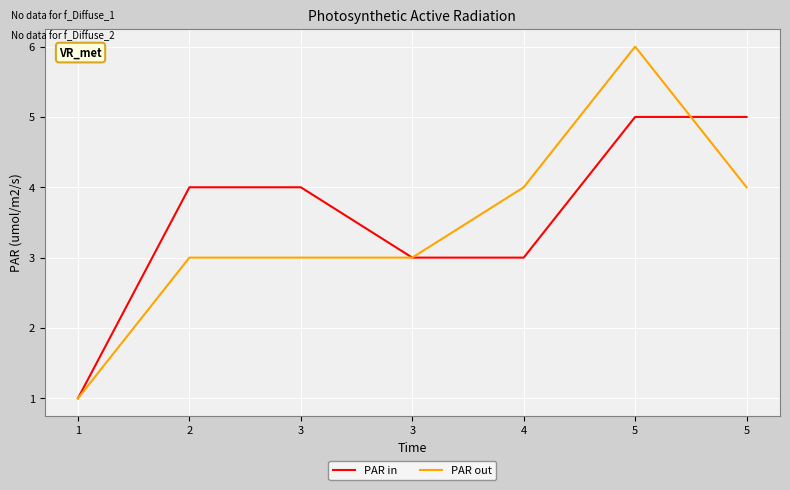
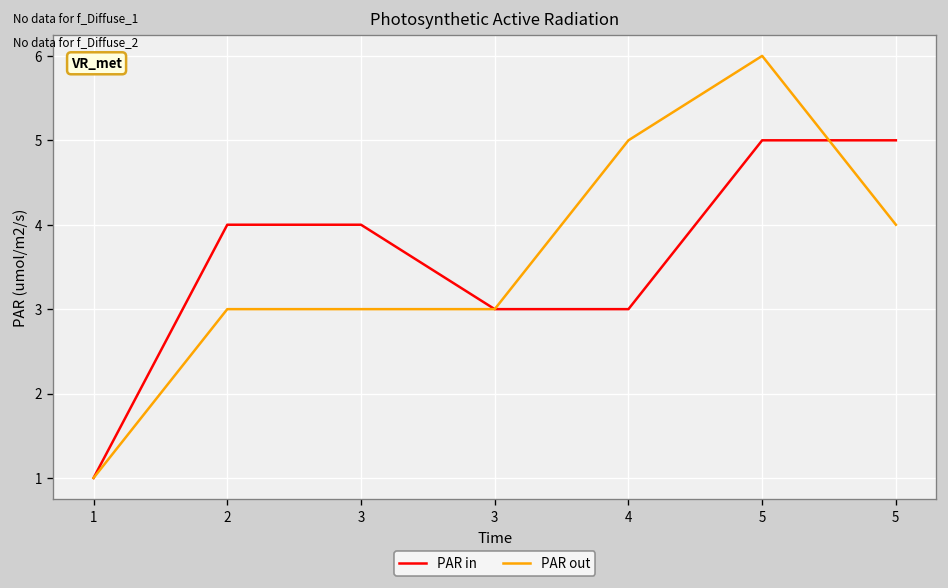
PAR out, 4: 4 -> 5
